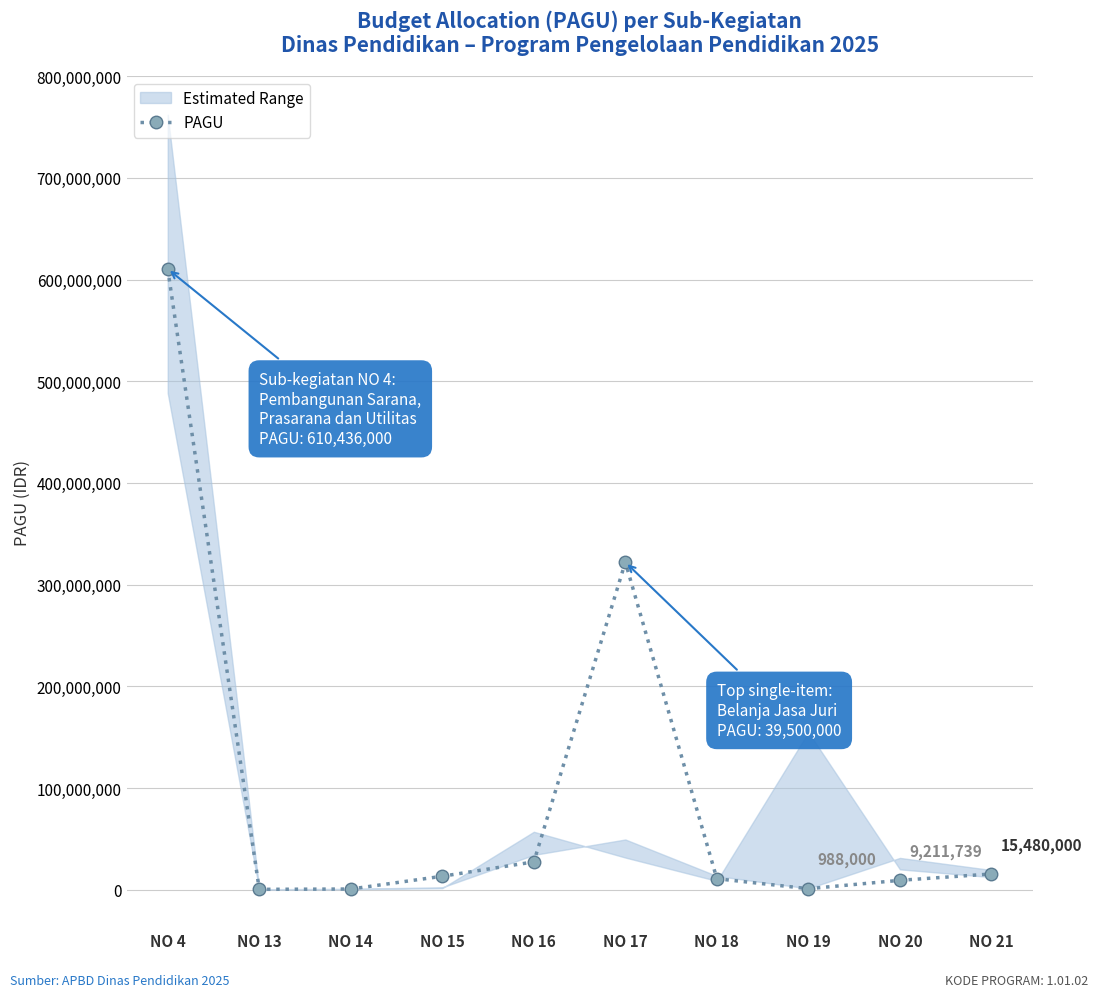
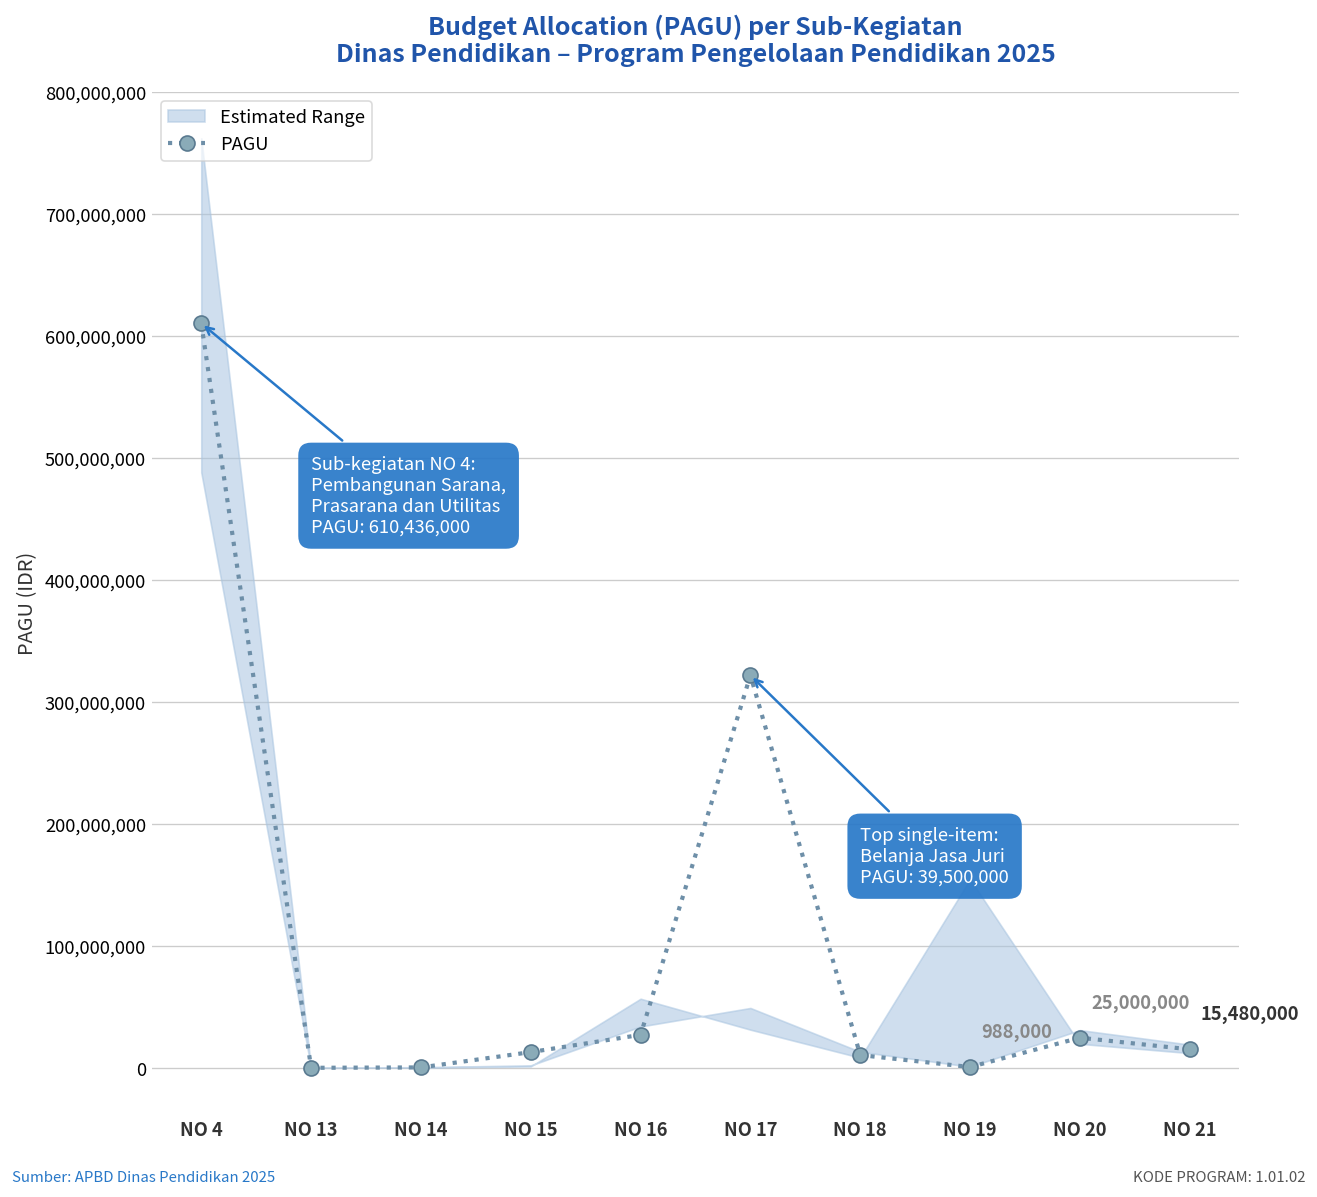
PAGU, NO 20: 9,211,739 -> 25,000,000
